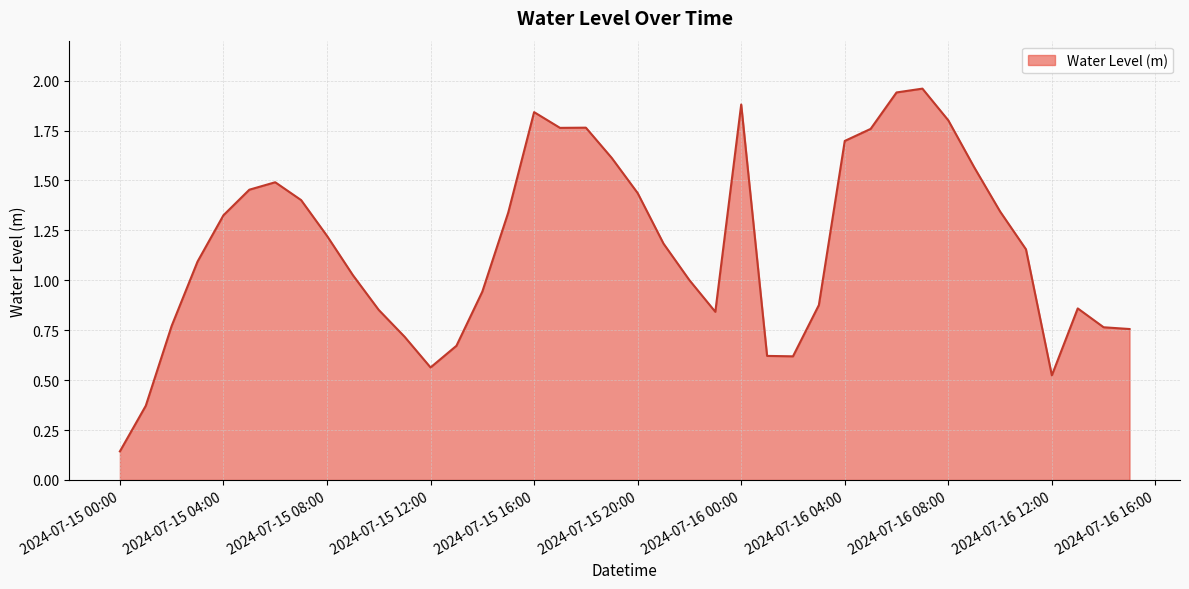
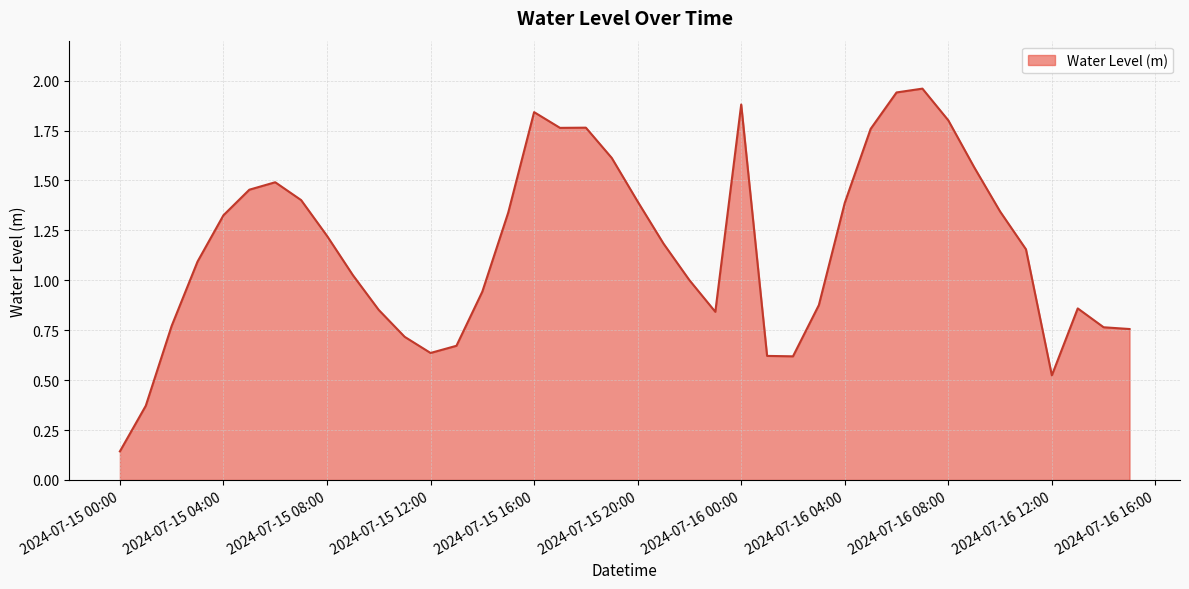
2024-07-15 12:00: 0.56 -> 0.64
2024-07-15 20:00: 1.44 -> 1.39
2024-07-16 04:00: 1.70 -> 1.39
